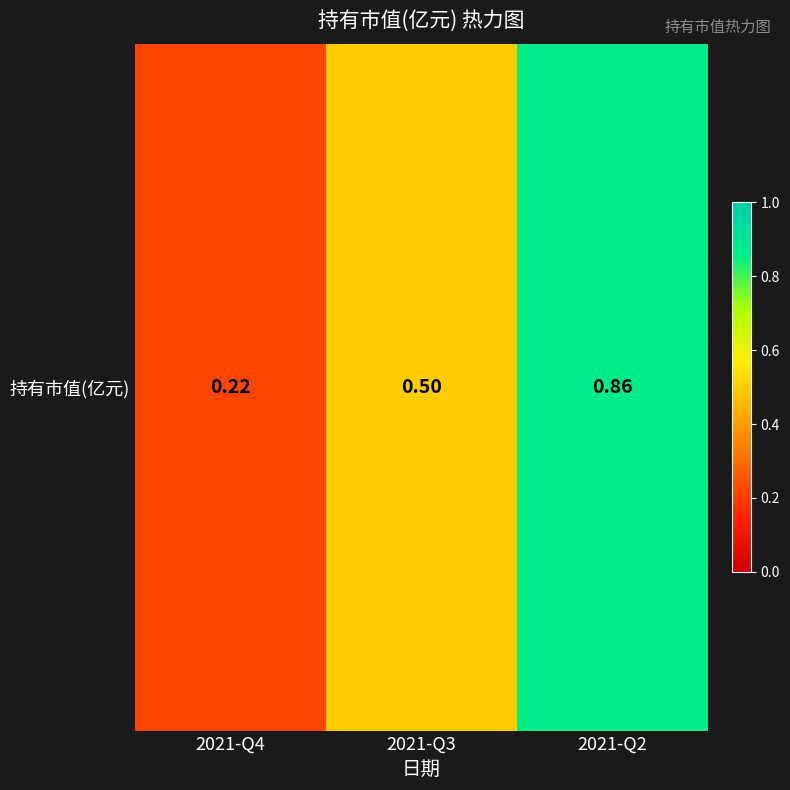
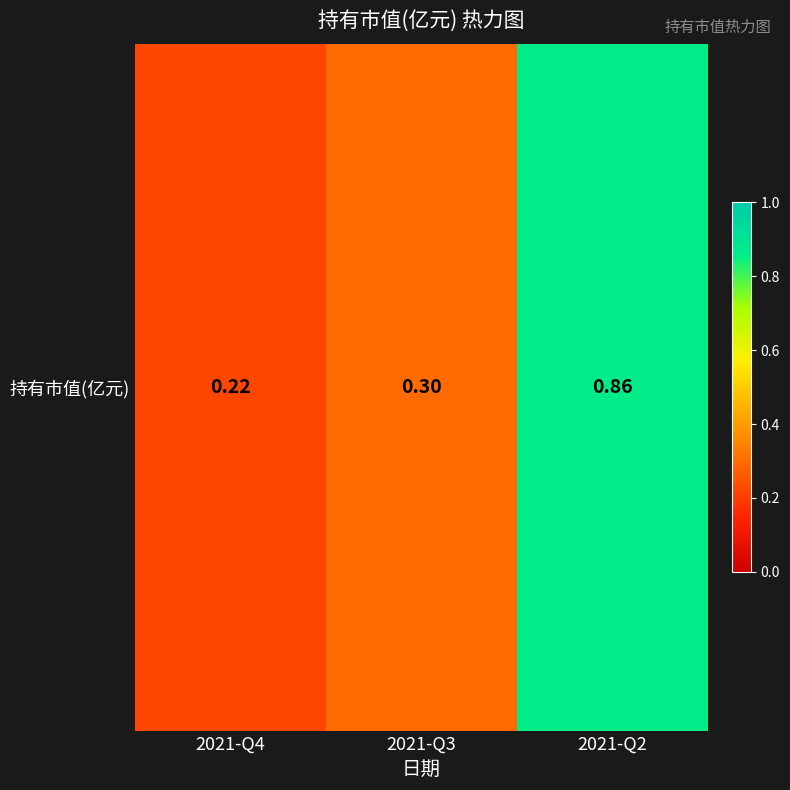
持有市值(亿元), 2021-Q3: 0.50 -> 0.30
